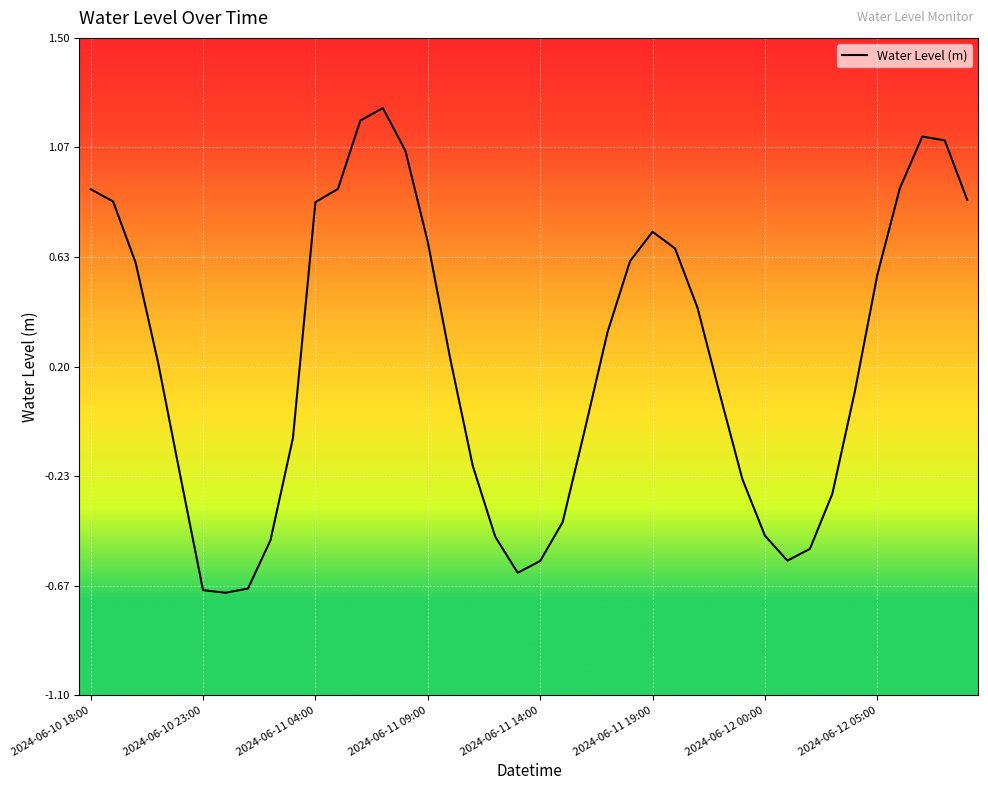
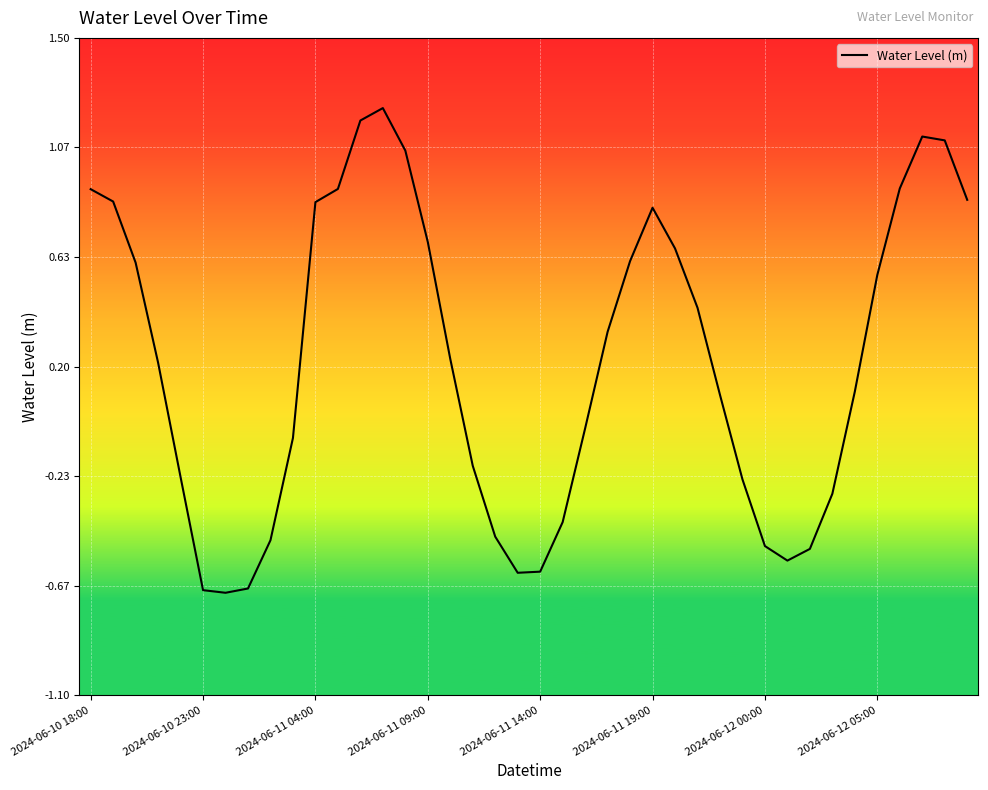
2024-06-11 14:00: -0.57 -> -0.61
2024-06-11 19:00: 0.73 -> 0.83
2024-06-12 00:00: -0.47 -> -0.51
